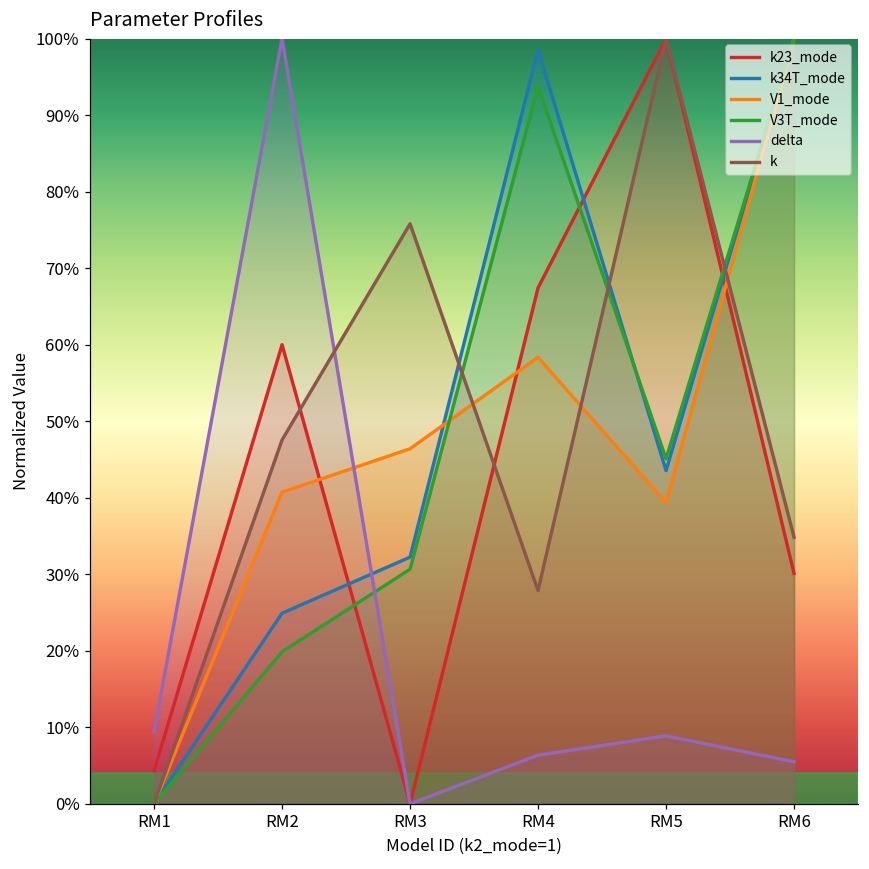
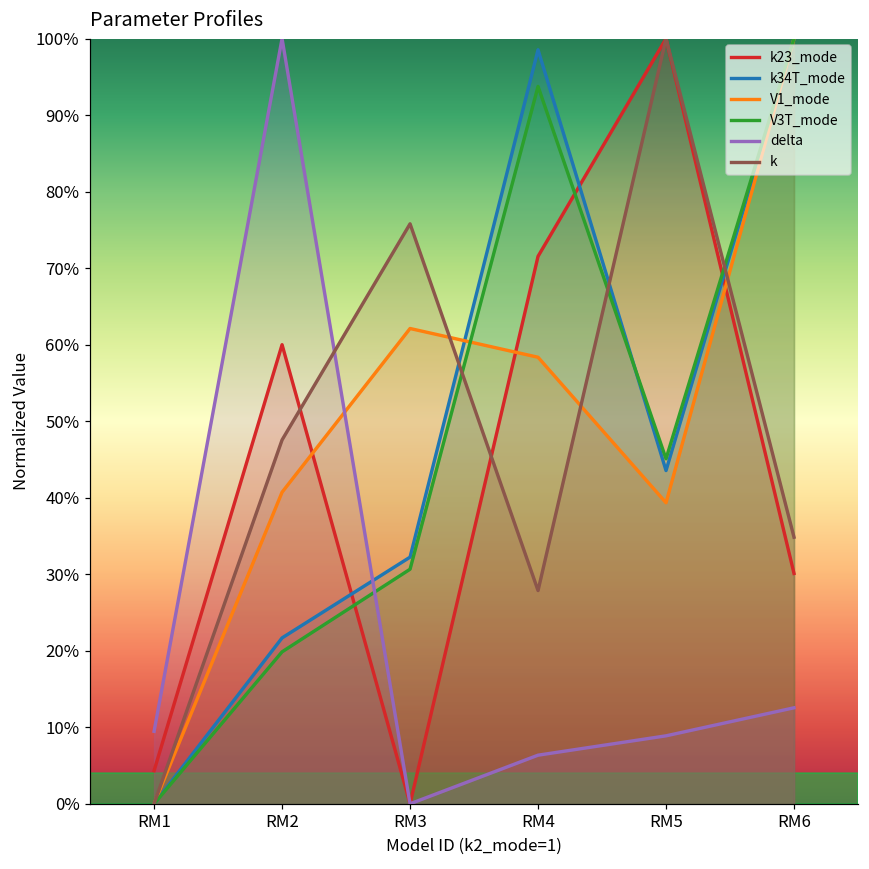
k34T_mode, RM2: 25% -> 22%
V1_mode, RM3: 46% -> 62%
k23_mode, RM4: 67% -> 72%
delta, RM6: 5% -> 13%
